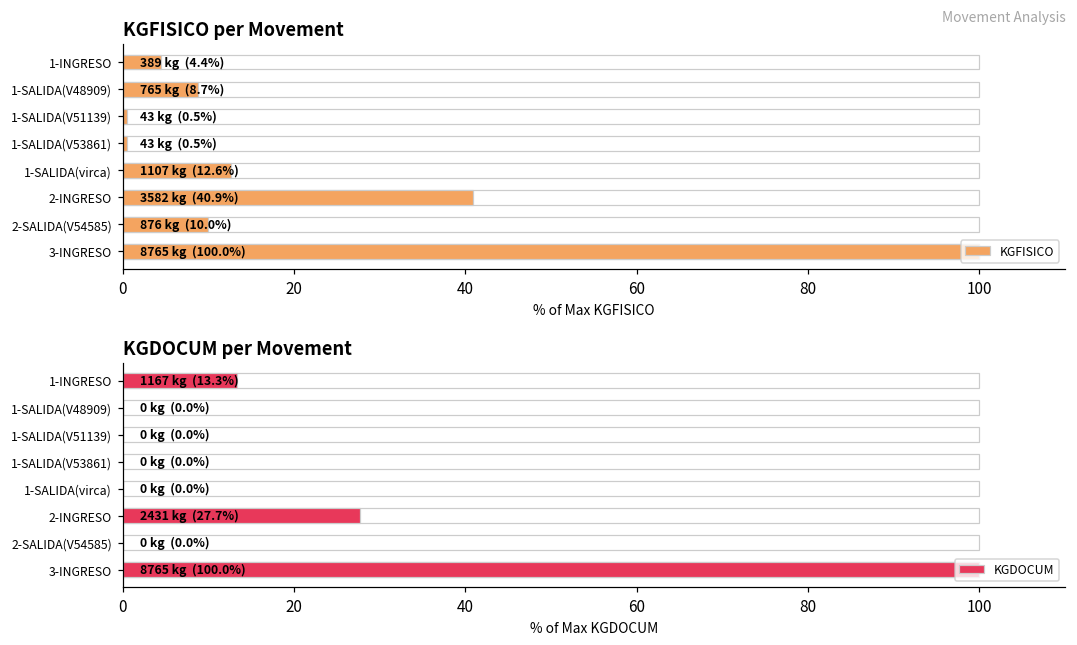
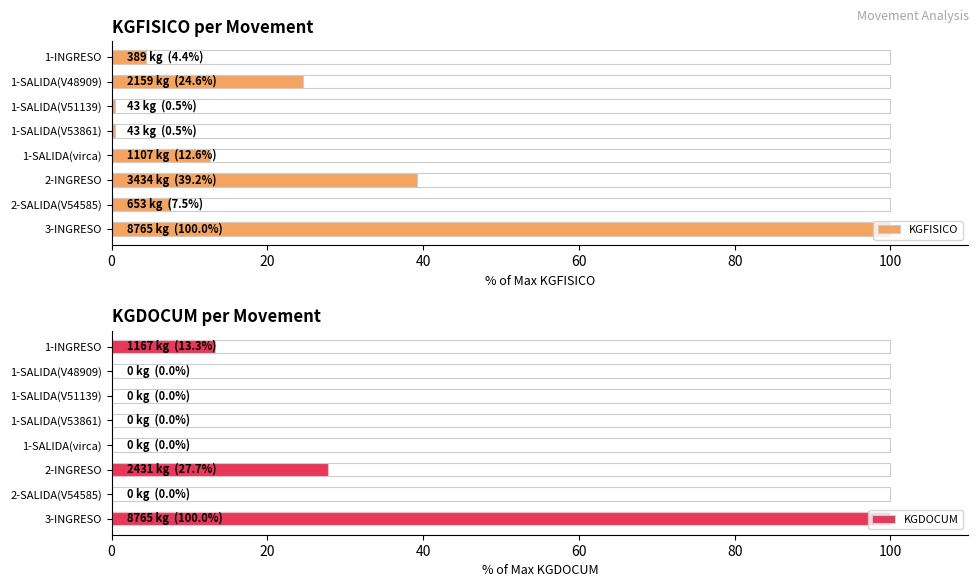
KGFISICO per Movement, KGFISICO, 1-SALIDA(V48909): 765 kg (8.7%) -> 2159 kg (24.6%)
KGFISICO per Movement, KGFISICO, 2-INGRESO: 3582 kg (40.9%) -> 3434 kg (39.2%)
KGFISICO per Movement, KGFISICO, 2-SALIDA(V54585): 876 kg (10.0%) -> 653 kg (7.5%)
